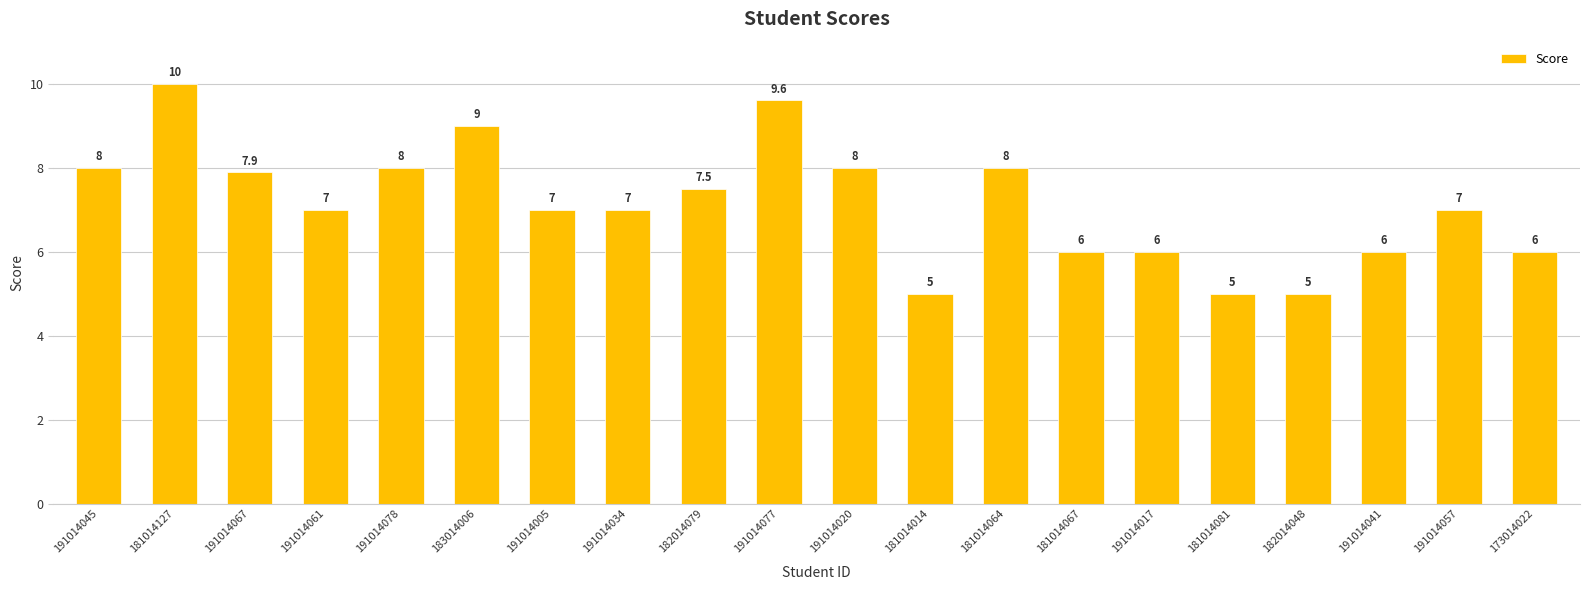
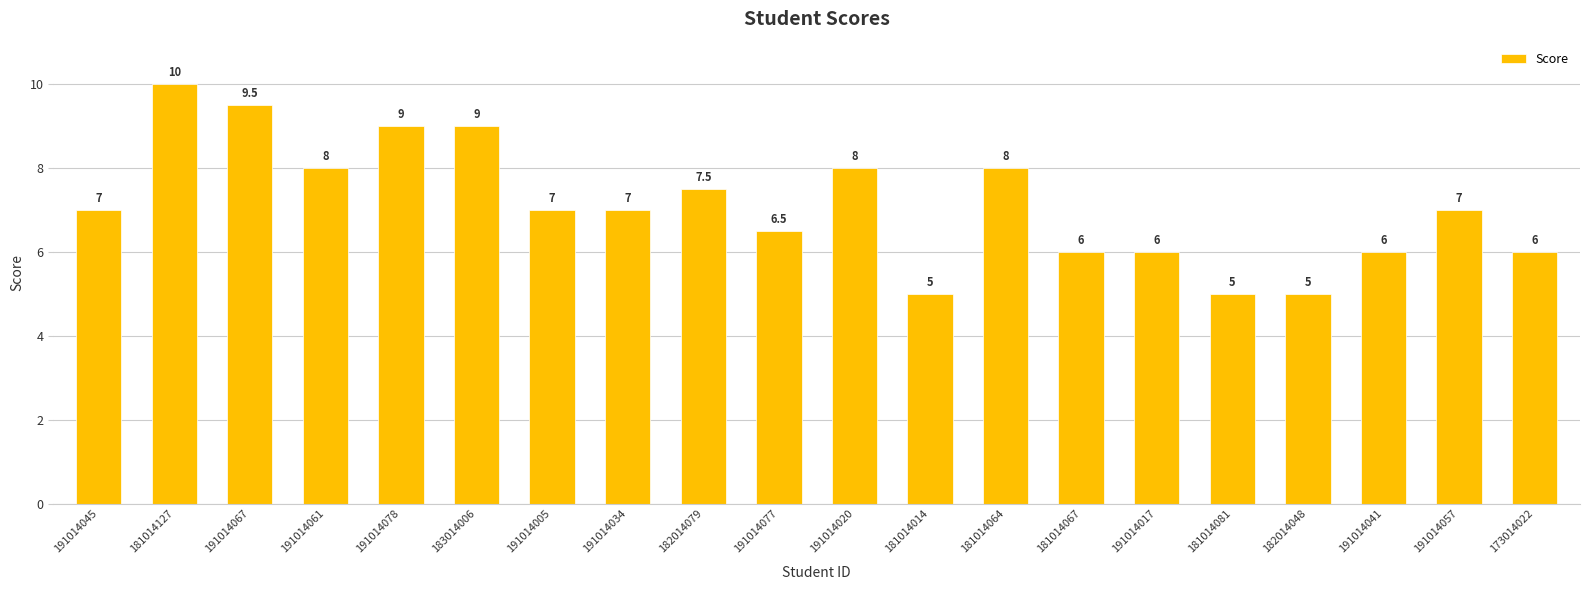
191014045: 8 -> 7
191014067: 7.9 -> 9.5
191014061: 7 -> 8
191014078: 8 -> 9
191014077: 9.6 -> 6.5
